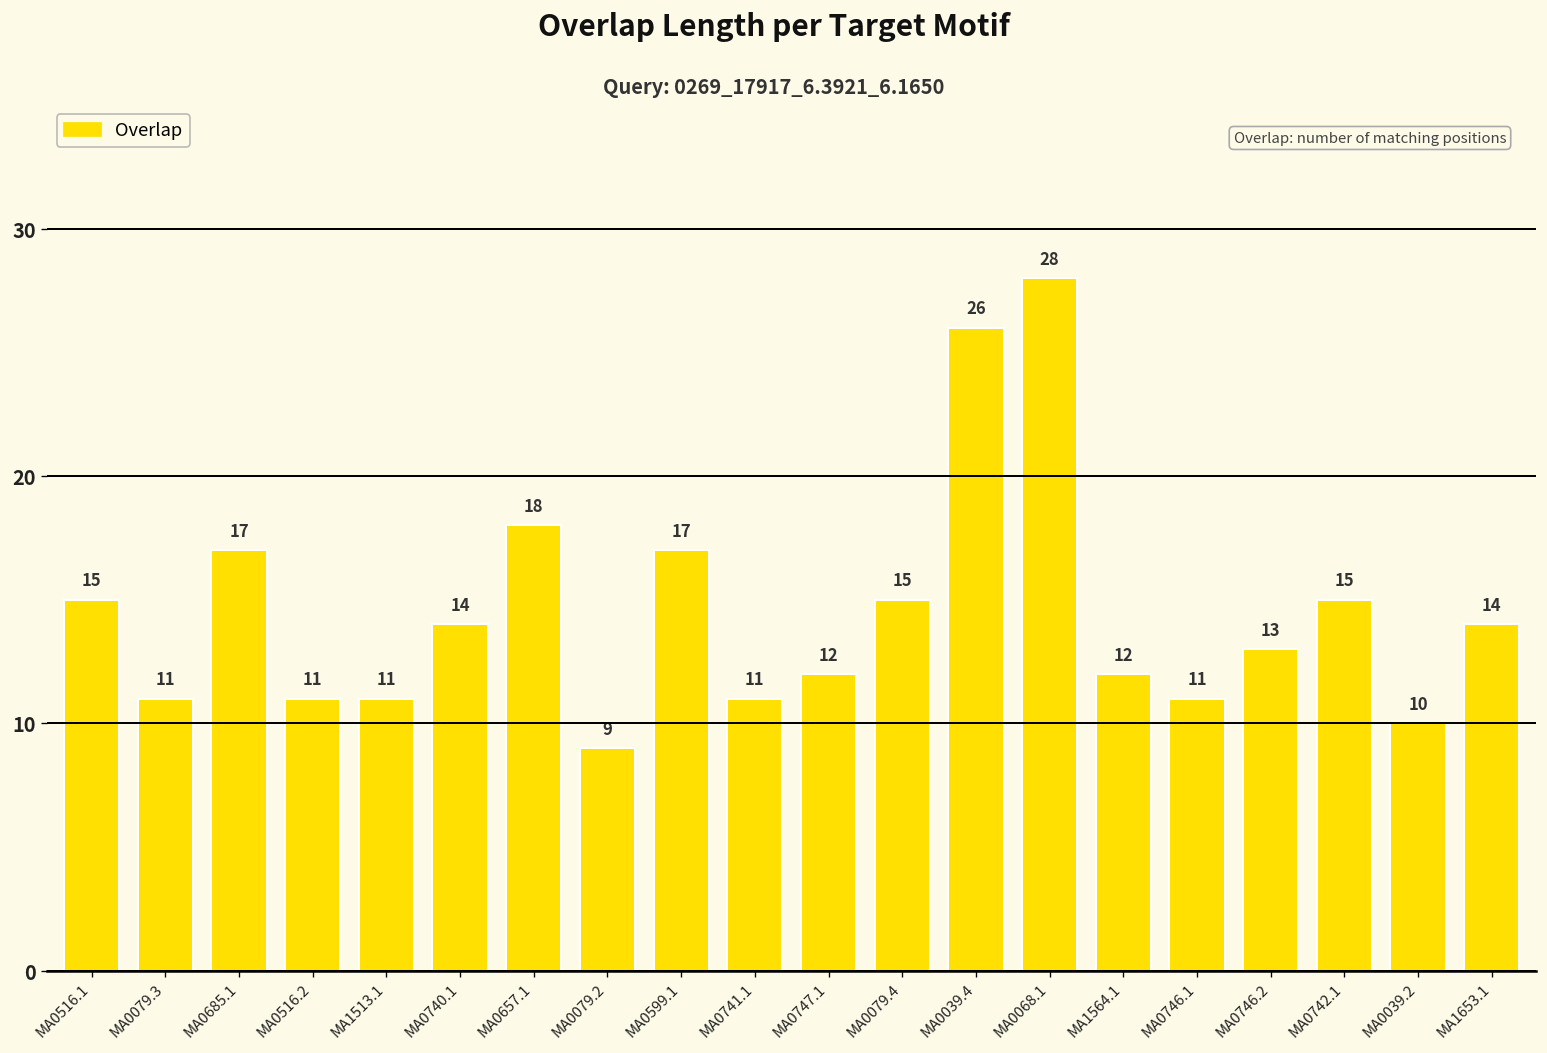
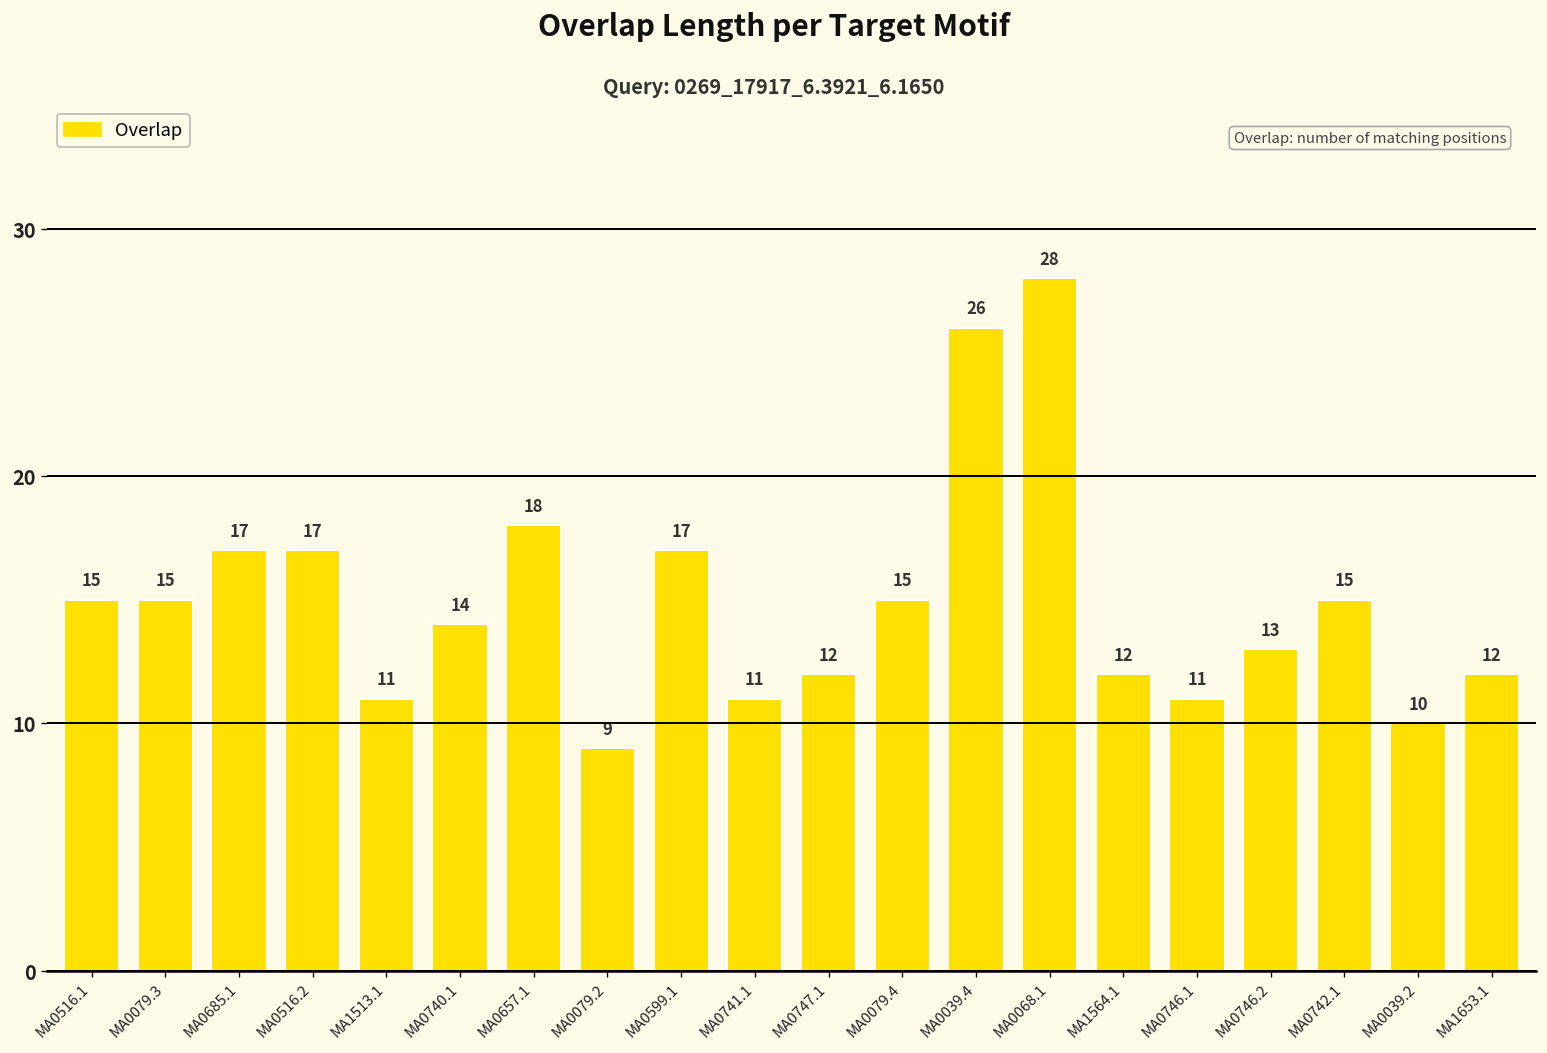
MA0079.3: 11 -> 15
MA0516.2: 11 -> 17
MA1653.1: 14 -> 12
